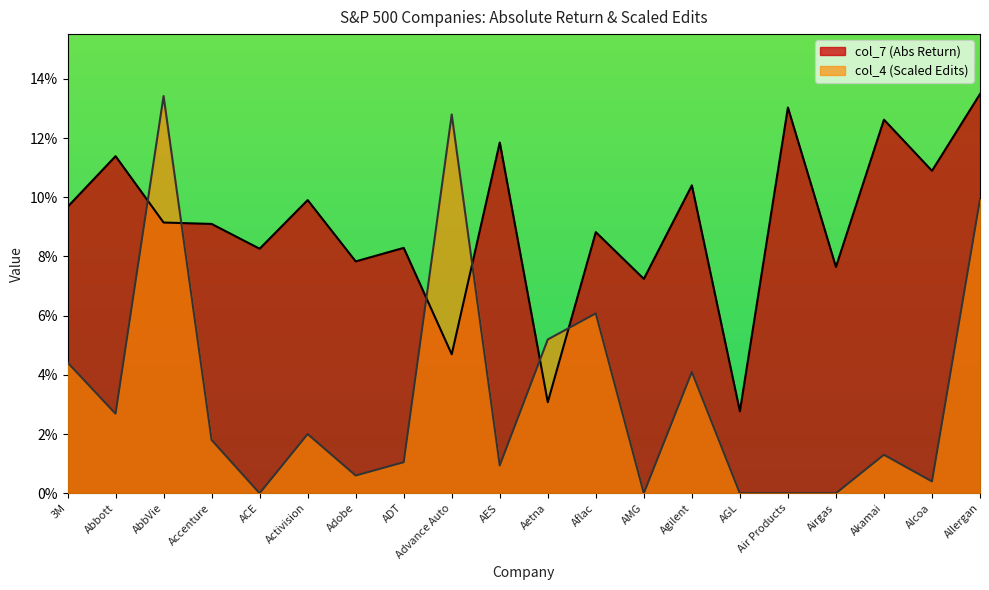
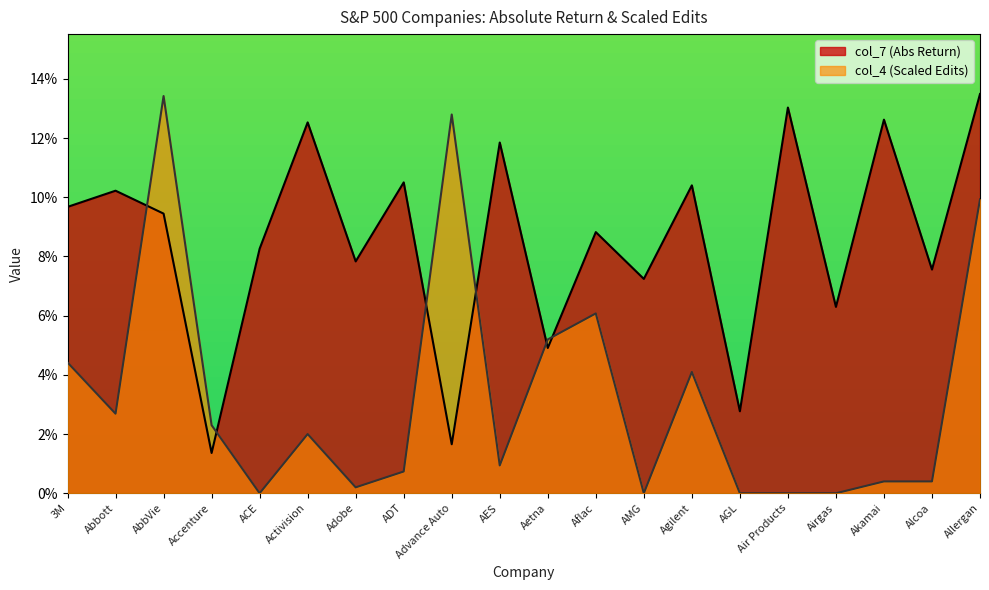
col_7 (Abs Return), Abbott: 11.4% -> 10.2%
col_7 (Abs Return), AbbVie: 9.1% -> 9.4%
col_7 (Abs Return), Accenture: 9.1% -> 1.4%
col_4 (Scaled Edits), Accenture: 1.8% -> 2.3%
col_7 (Abs Return), Activision: 9.9% -> 12.5%
col_4 (Scaled Edits), Adobe: 0.6% -> 0.2%
col_7 (Abs Return), ADT: 8.3% -> 10.5%
col_4 (Scaled Edits), ADT: 1.0% -> 0.7%
col_7 (Abs Return), Advance Auto: 4.7% -> 1.7%
col_7 (Abs Return), Aetna: 3.1% -> 4.9%
col_7 (Abs Return), Airgas: 7.6% -> 6.3%
col_4 (Scaled Edits), Akamai: 1.3% -> 0.4%
col_7 (Abs Return), Alcoa: 10.9% -> 7.6%
